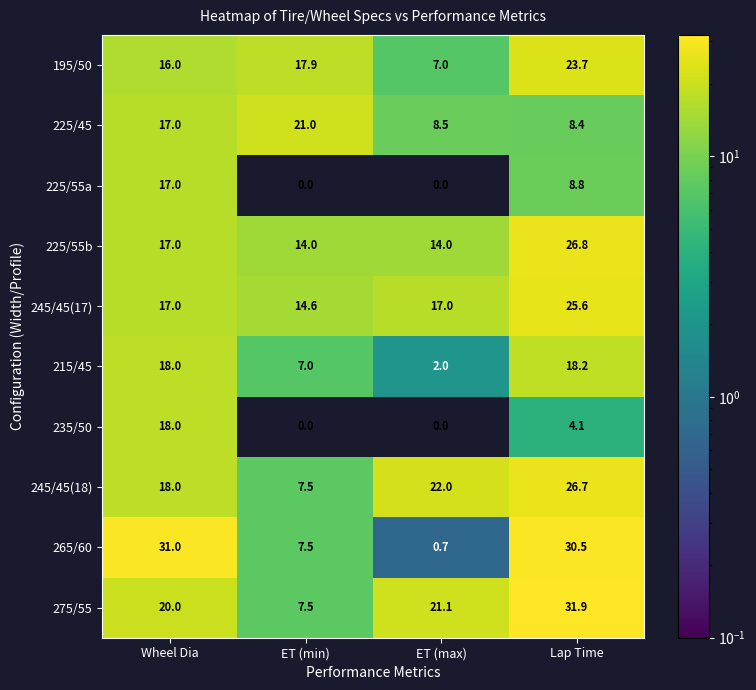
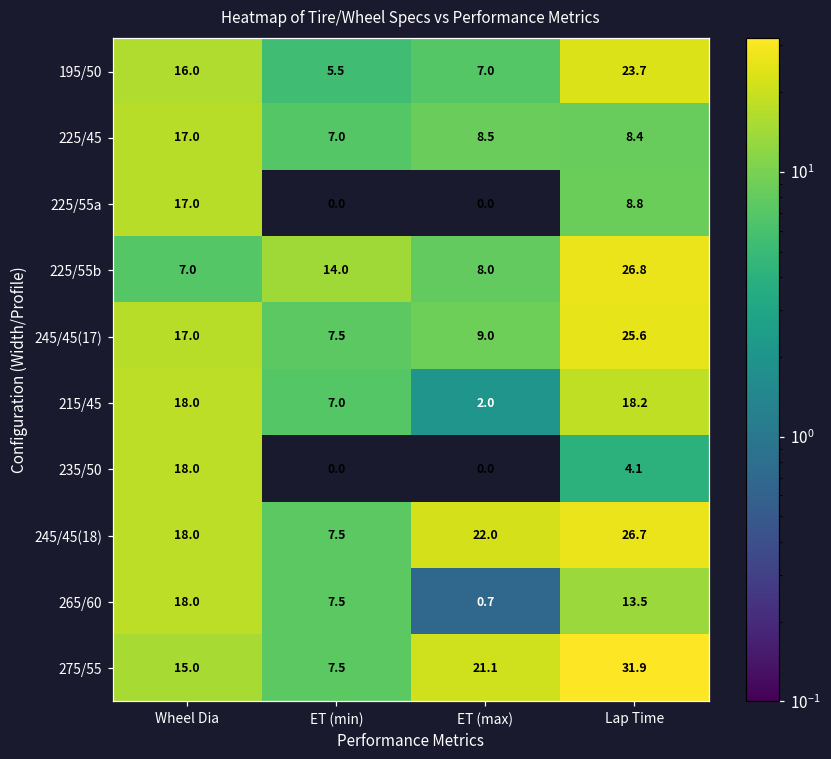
195/50, ET (min): 17.9 -> 5.5
225/45, ET (min): 21.0 -> 7.0
225/55b, Wheel Dia: 17.0 -> 7.0
225/55b, ET (max): 14.0 -> 8.0
245/45(17), ET (min): 14.6 -> 7.5
245/45(17), ET (max): 17.0 -> 9.0
265/60, Wheel Dia: 31.0 -> 18.0
265/60, Lap Time: 30.5 -> 13.5
275/55, Wheel Dia: 20.0 -> 15.0
